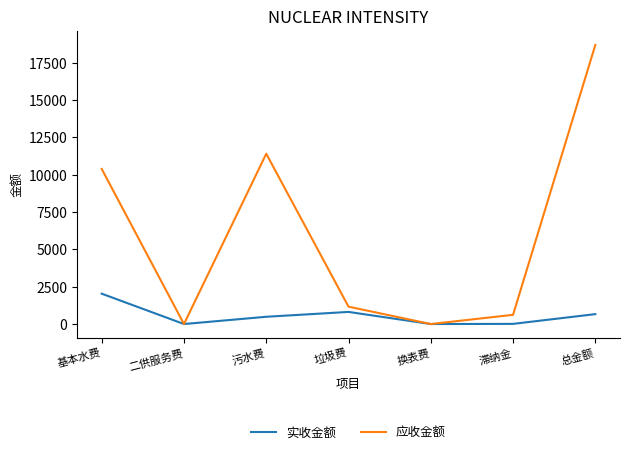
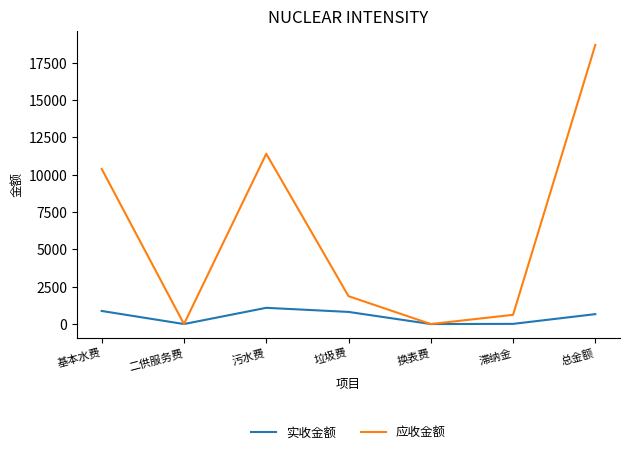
实收金额, 基本水费: 2000 -> 900
实收金额, 污水费: 500 -> 1100
应收金额, 垃圾费: 1200 -> 1900
